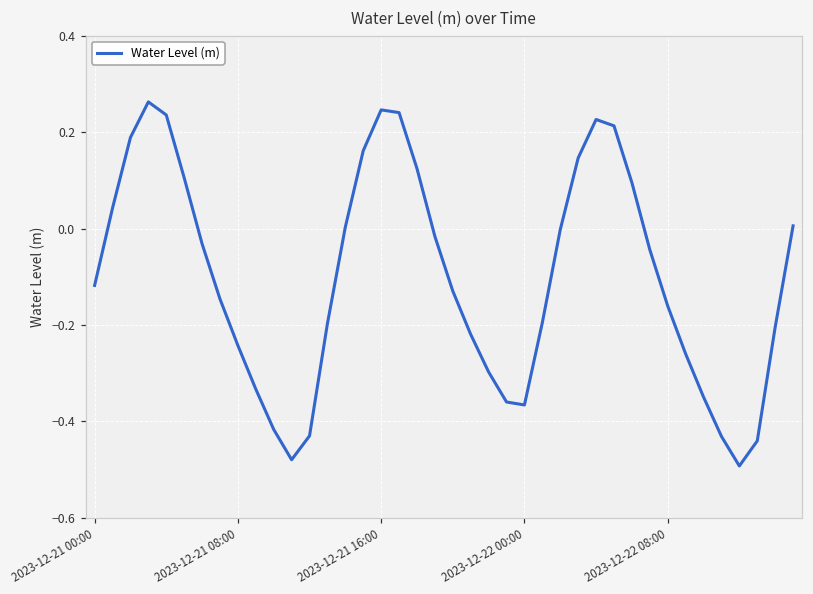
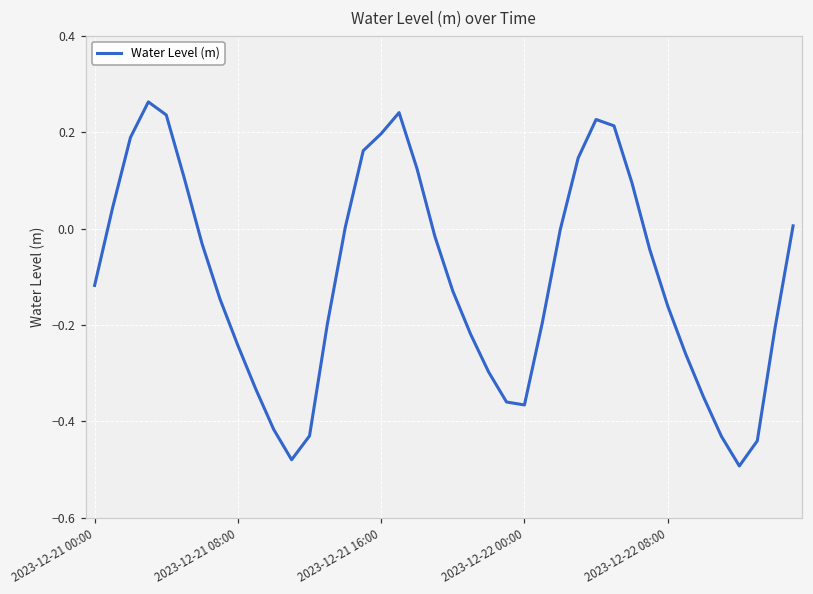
2023-12-21 16:00: 0.25 -> 0.20
